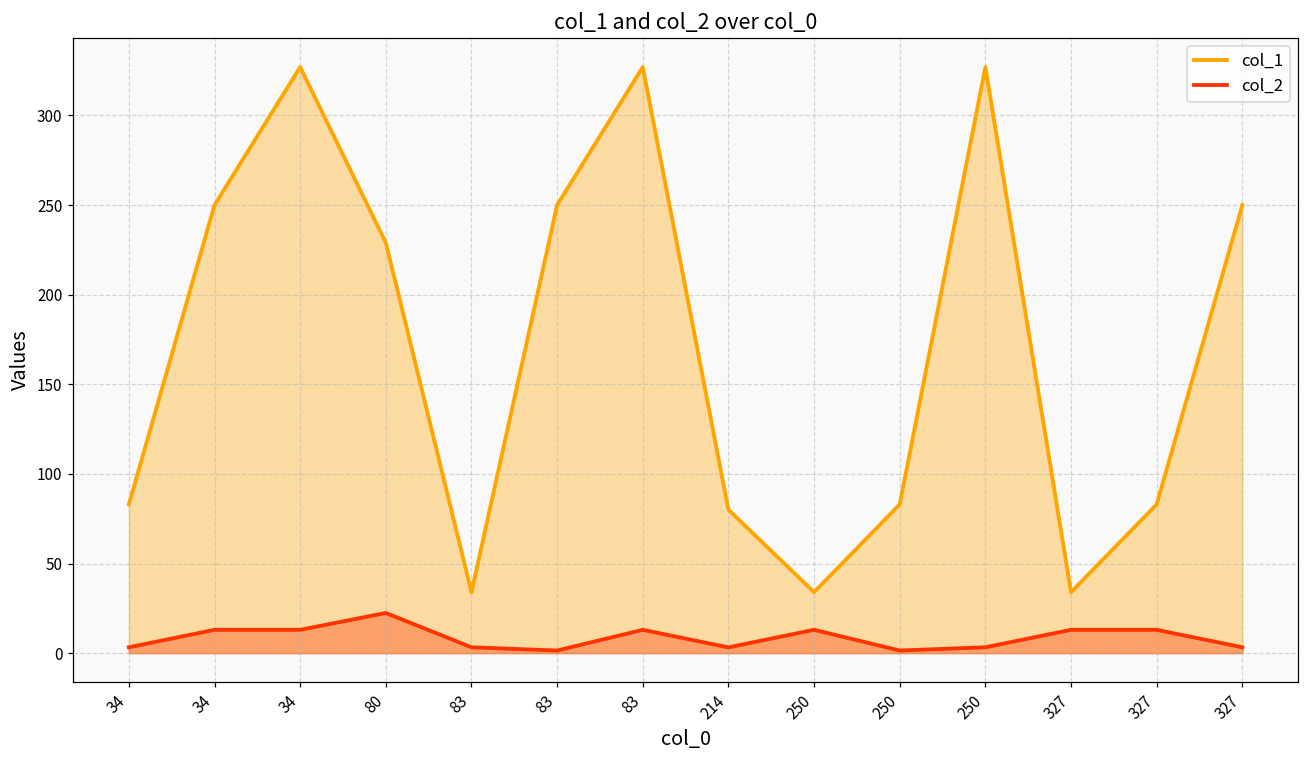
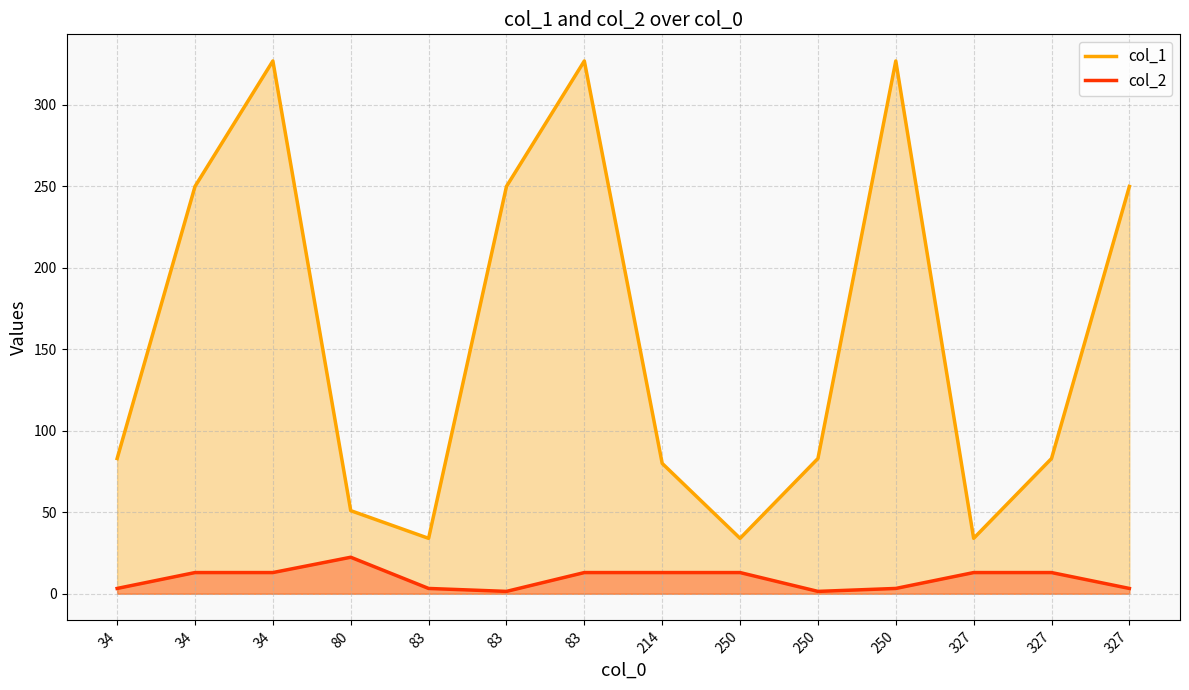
col_1, 80: 229 -> 51
col_2, 214: 3 -> 13
